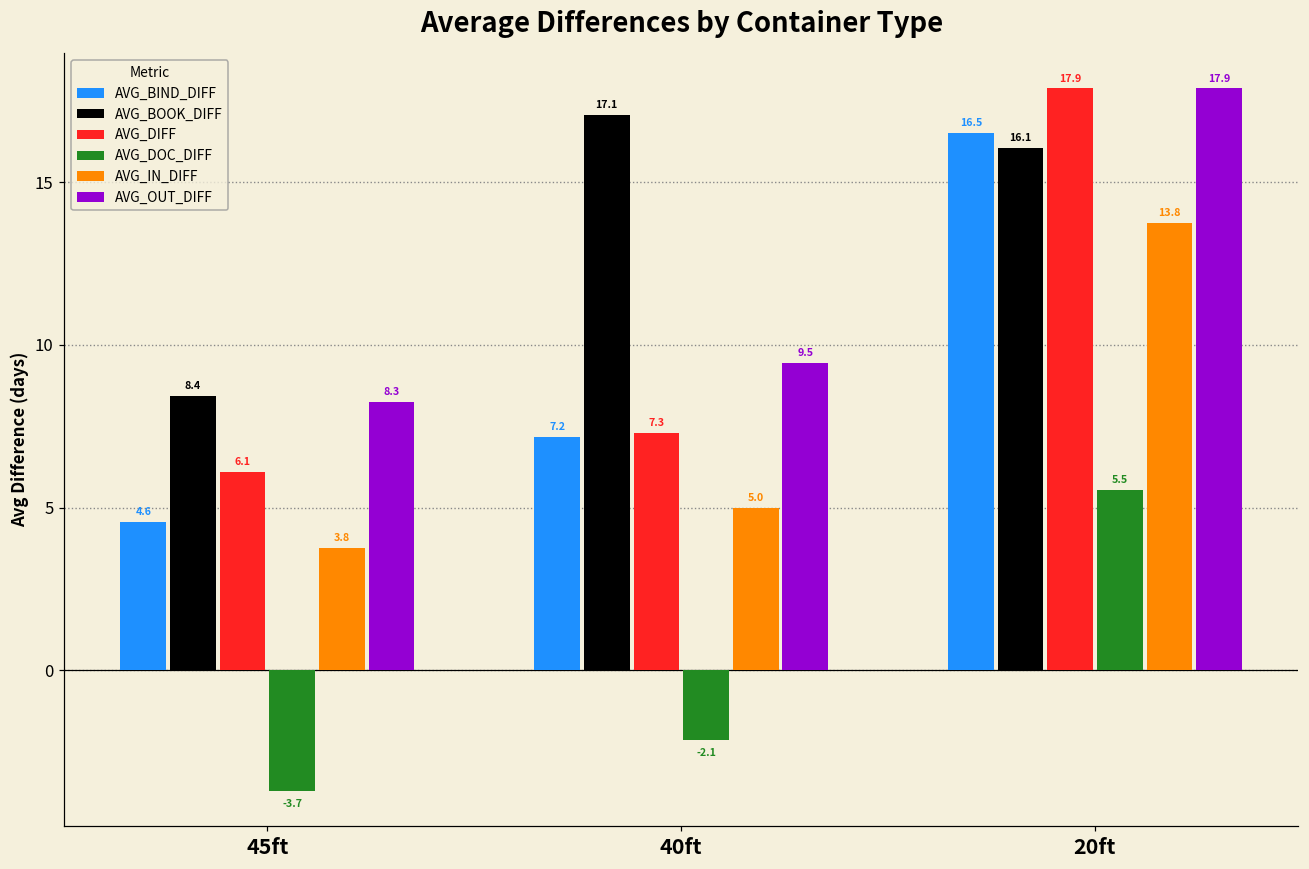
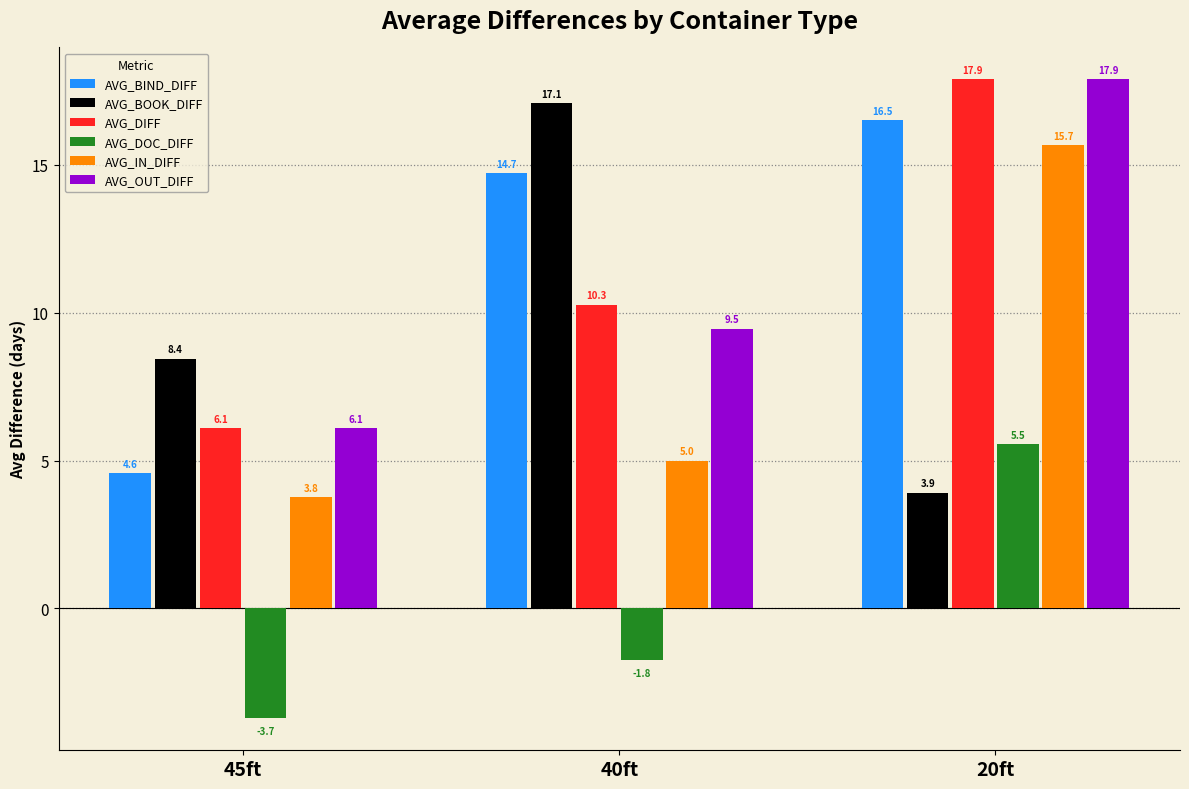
AVG_OUT_DIFF, 45ft: 8.3 -> 6.1
AVG_BIND_DIFF, 40ft: 7.2 -> 14.7
AVG_DIFF, 40ft: 7.3 -> 10.3
AVG_DOC_DIFF, 40ft: -2.1 -> -1.8
AVG_BOOK_DIFF, 20ft: 16.1 -> 3.9
AVG_IN_DIFF, 20ft: 13.8 -> 15.7
